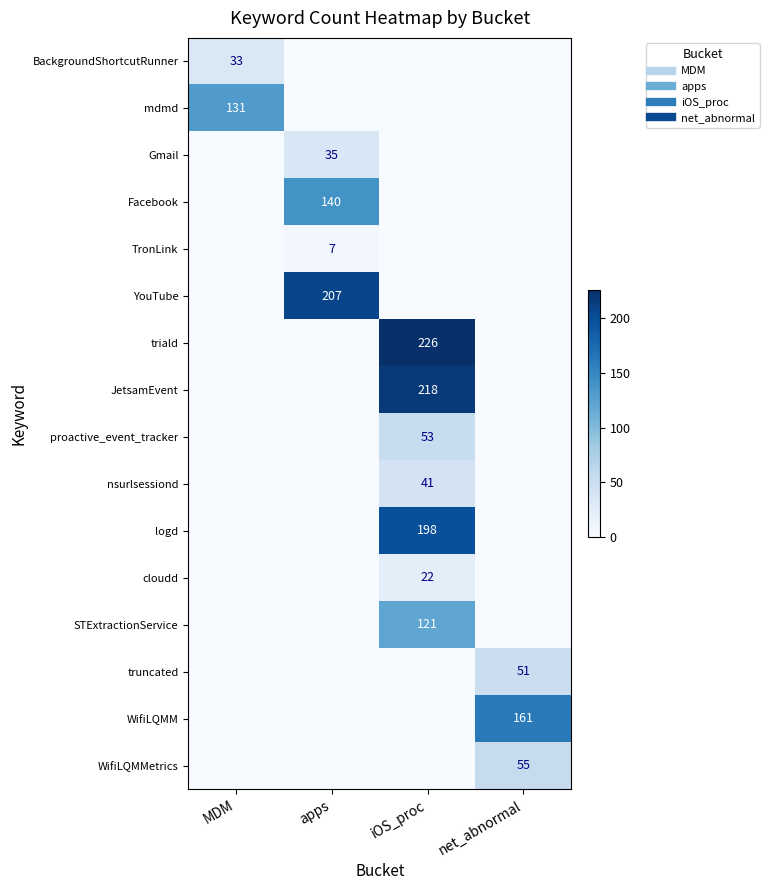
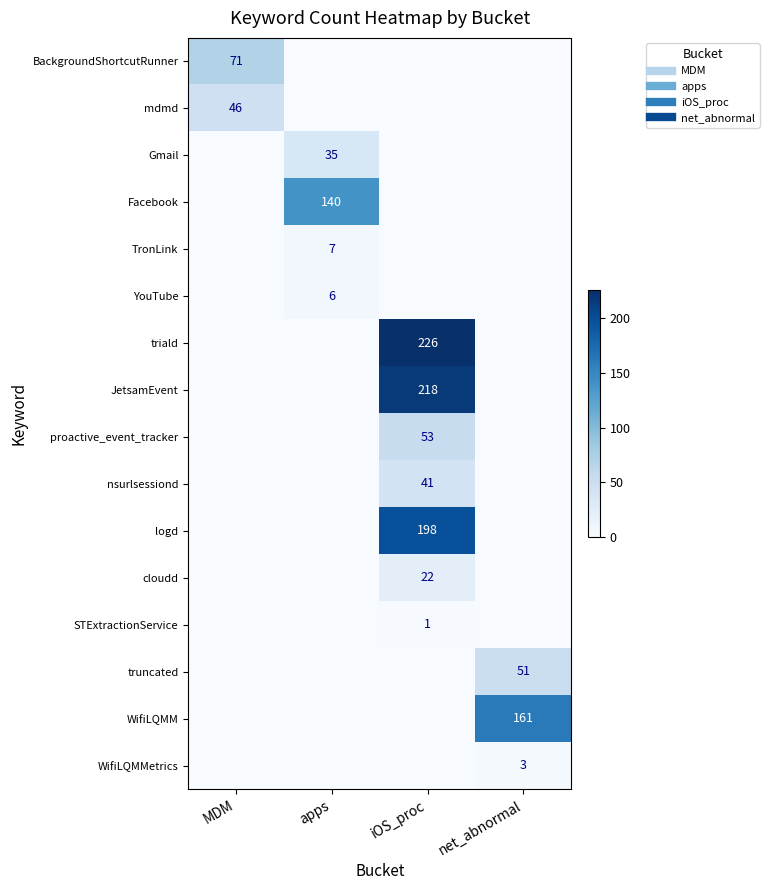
BackgroundShortcutRunner, MDM: 33 -> 71
mdmd, MDM: 131 -> 46
YouTube, apps: 207 -> 6
STExtractionService, iOS_proc: 121 -> 1
WifiLQMMetrics, net_abnormal: 55 -> 3
